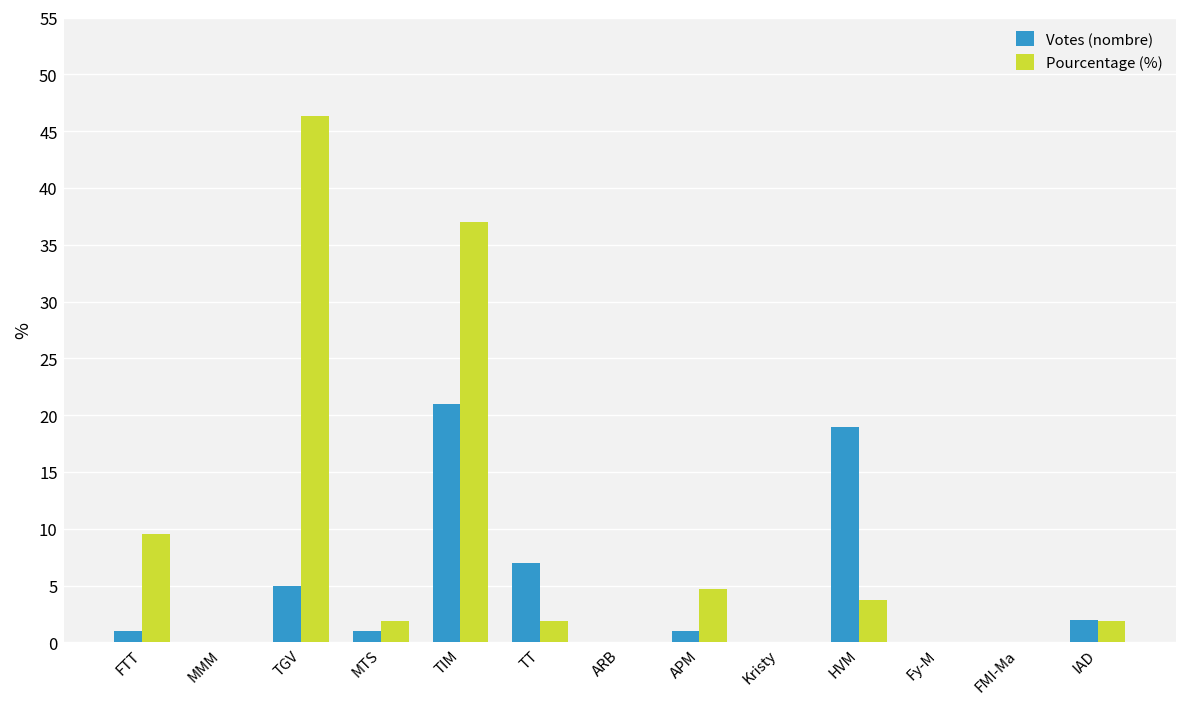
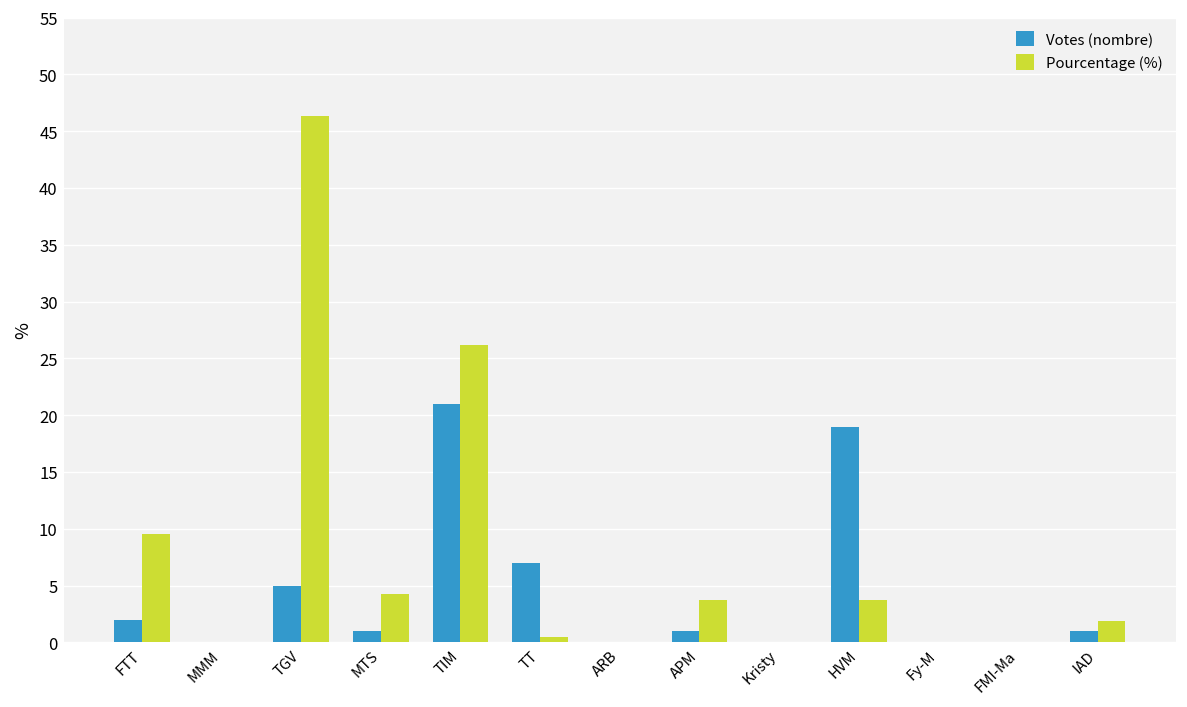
Votes (nombre), FTT: 1 -> 2
Pourcentage (%), MTS: 2 -> 4
Pourcentage (%), TIM: 37 -> 26
Pourcentage (%), TT: 2 -> 0
Pourcentage (%), APM: 5 -> 4
Votes (nombre), IAD: 2 -> 1
